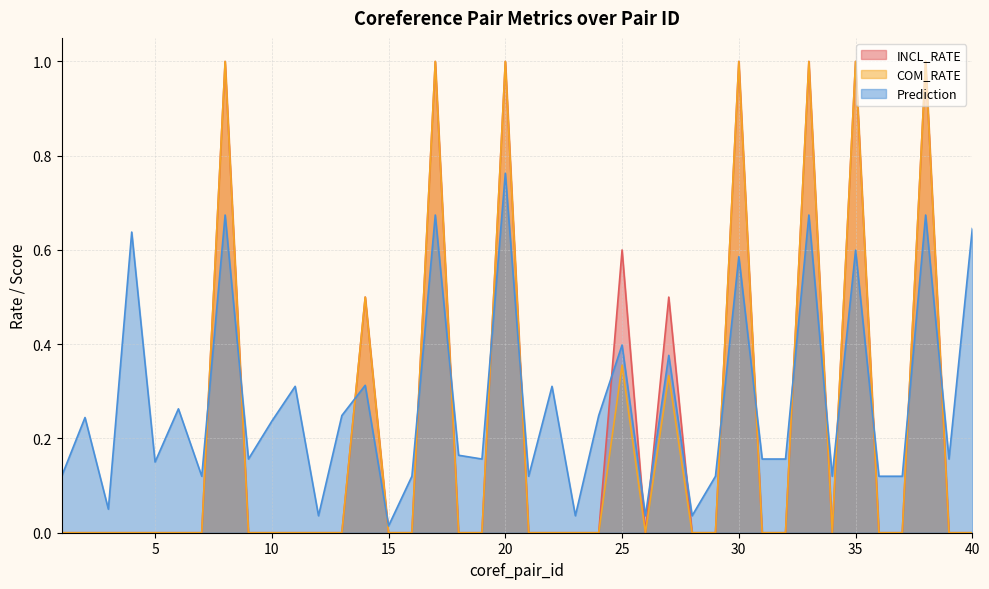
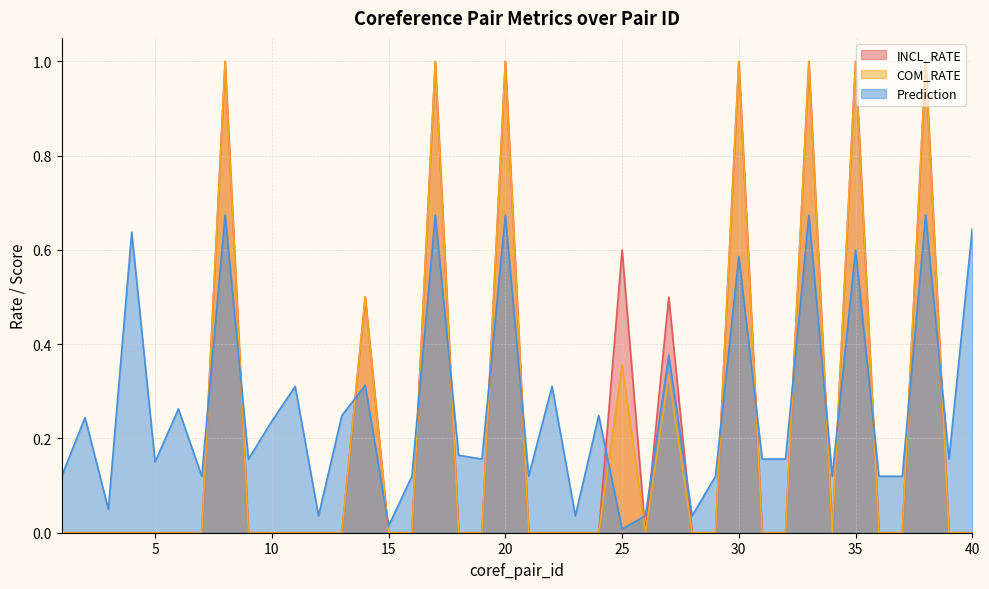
Prediction, 20: 0.76 -> 0.67
Prediction, 25: 0.40 -> 0.01
